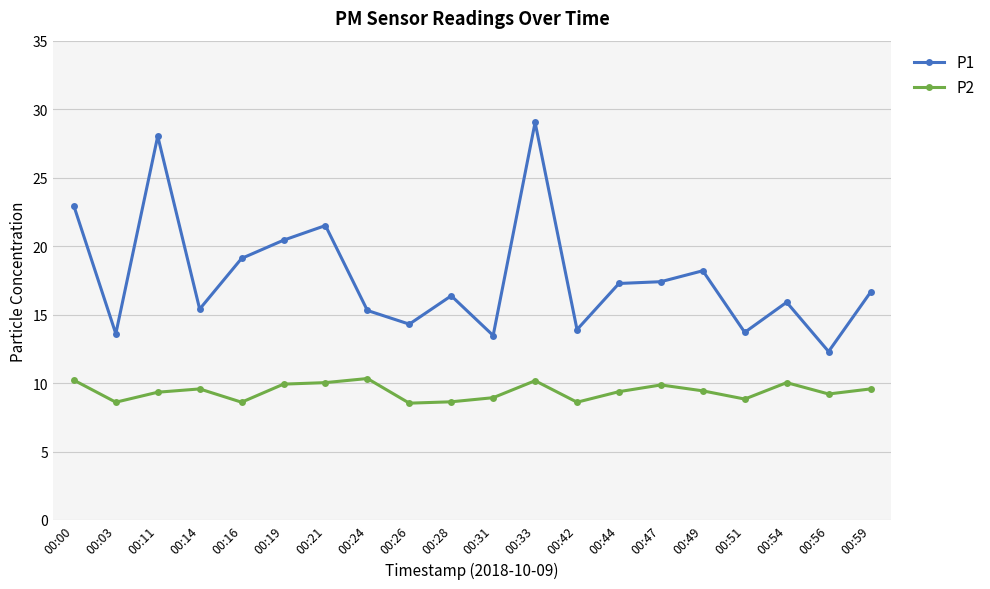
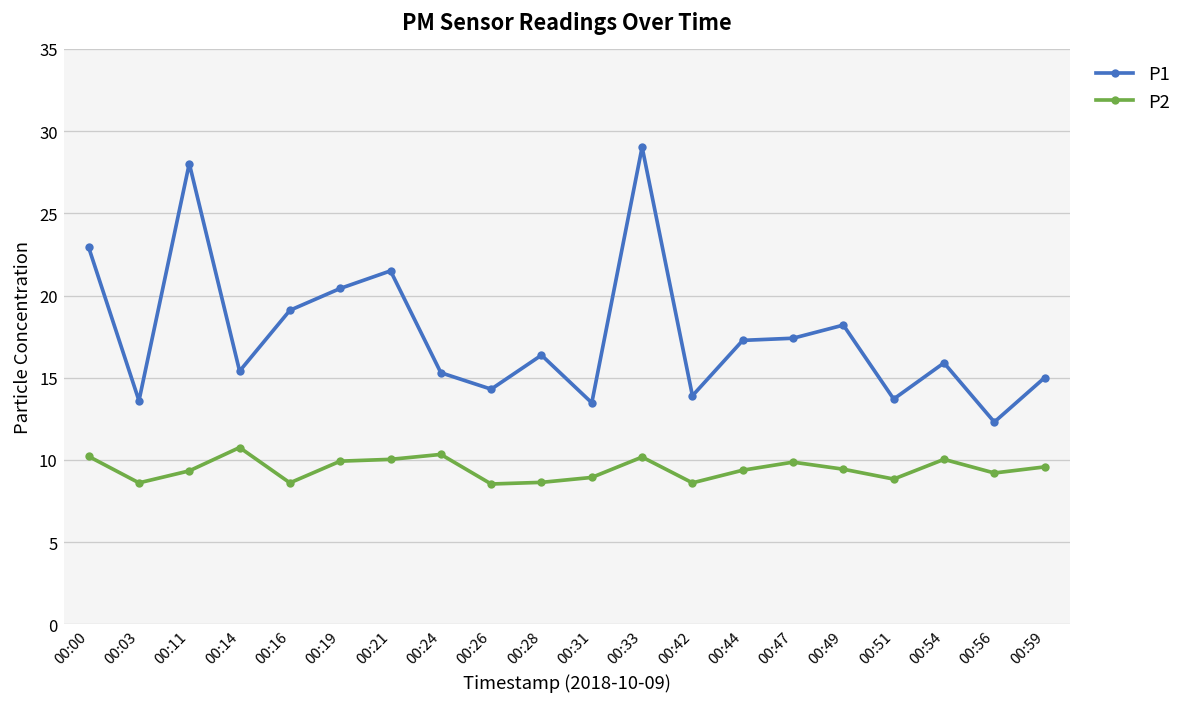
P2, 00:14: 9.6 -> 10.8
P1, 00:59: 16.6 -> 15.0
